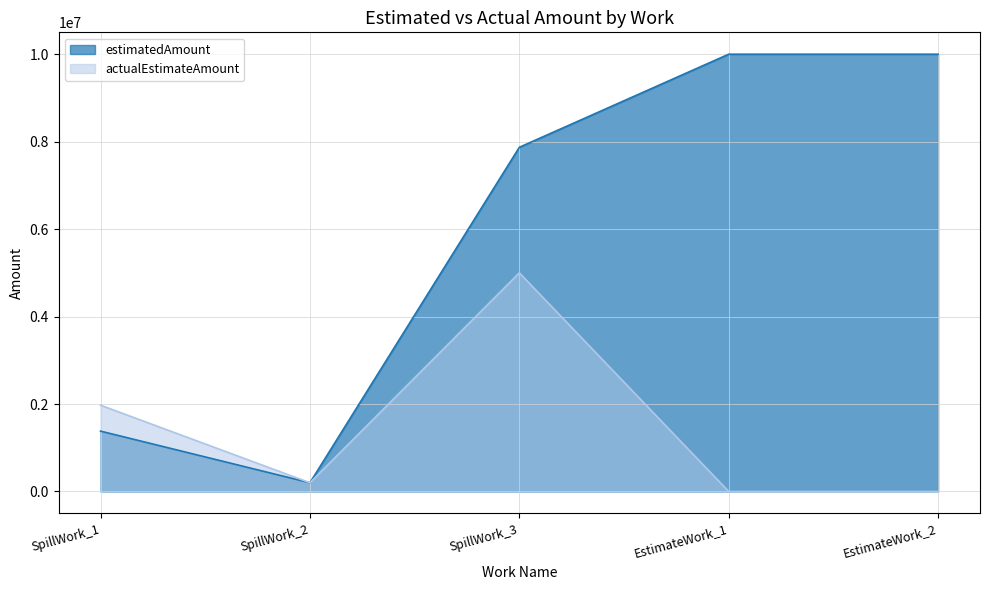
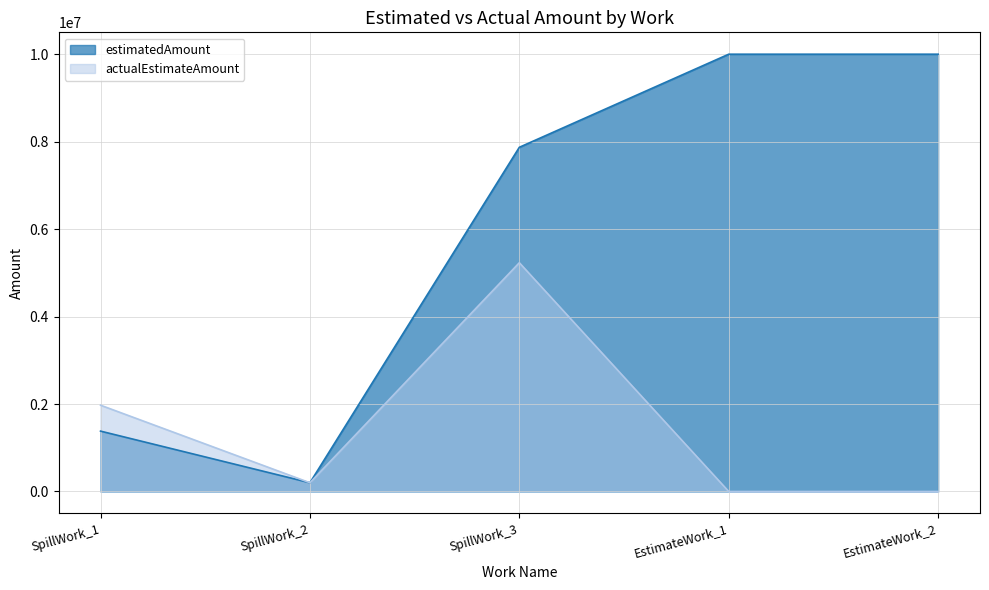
actualEstimateAmount, SpillWork_3: 5000000 -> 5200000
